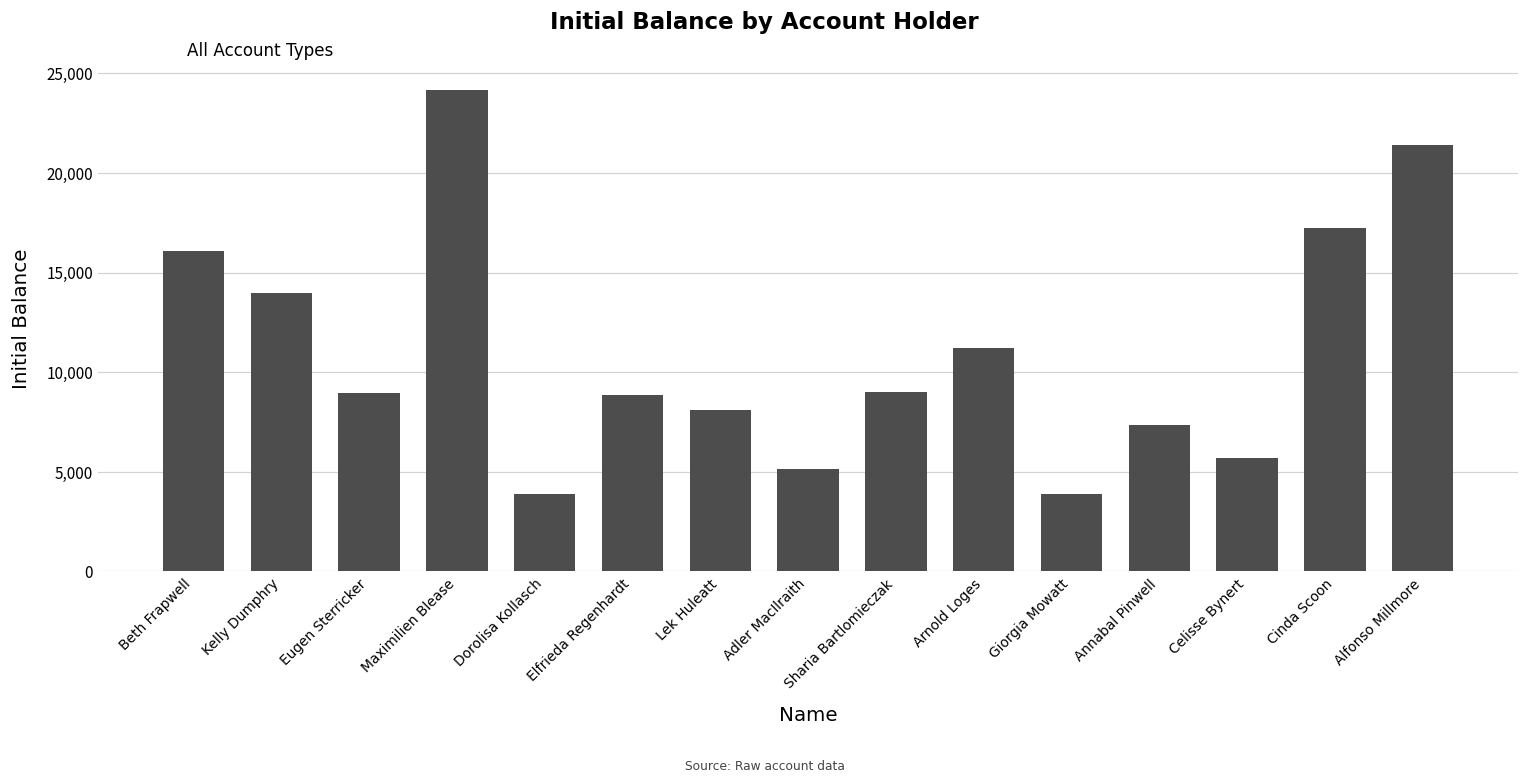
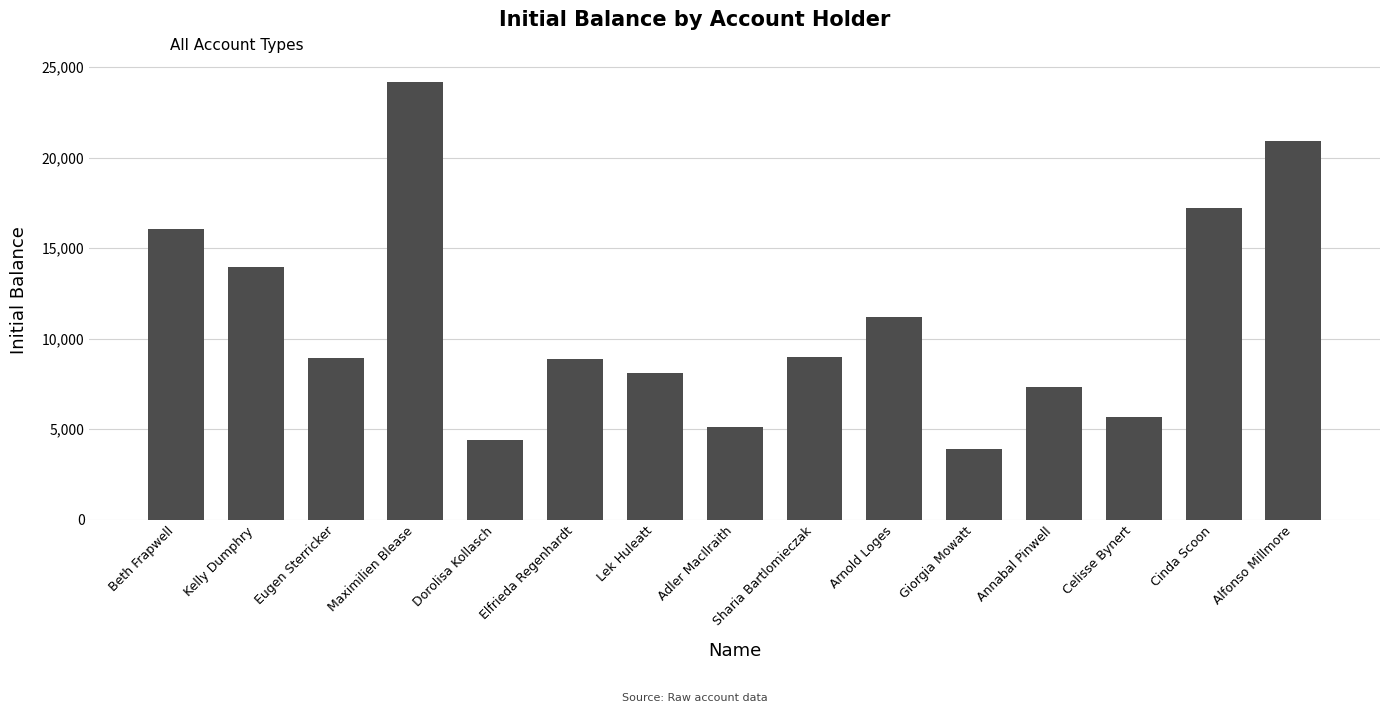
Dorolisa Kollasch: 3,900 -> 4,400
Alfonso Millmore: 21,400 -> 20,900
